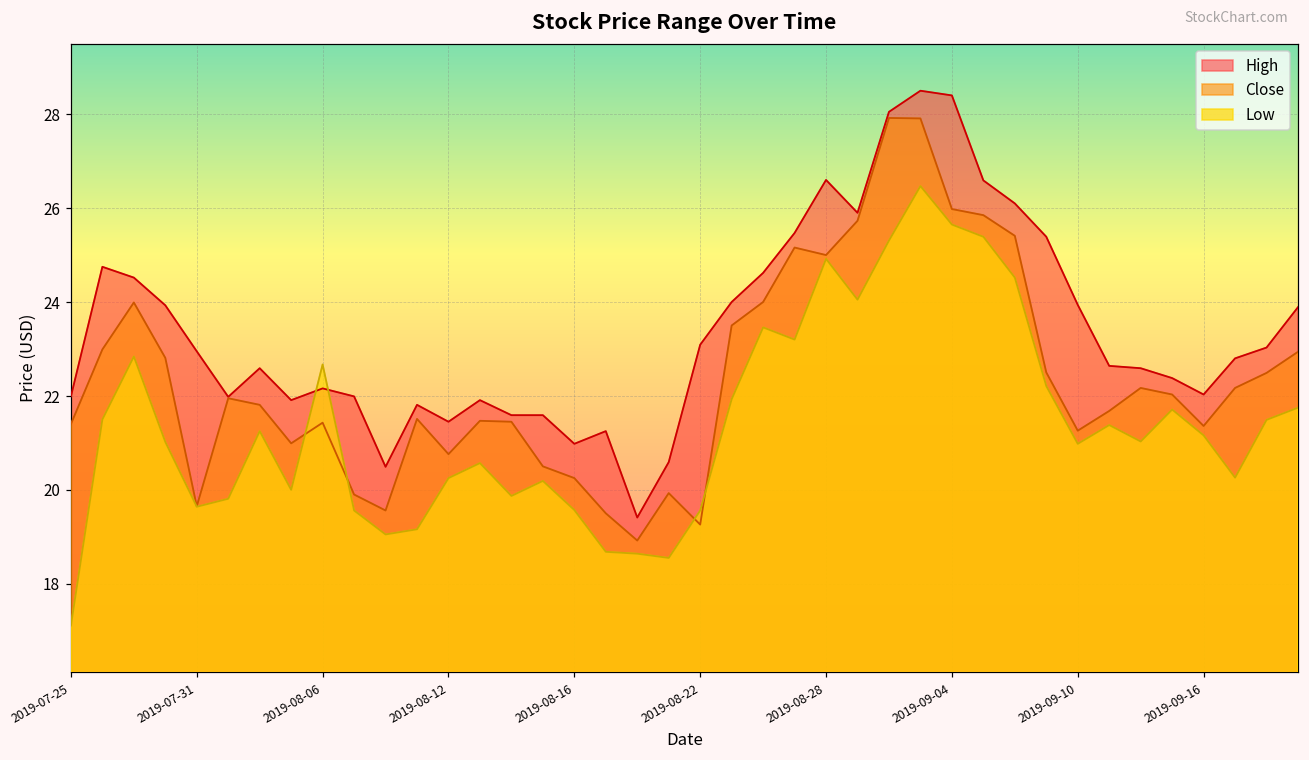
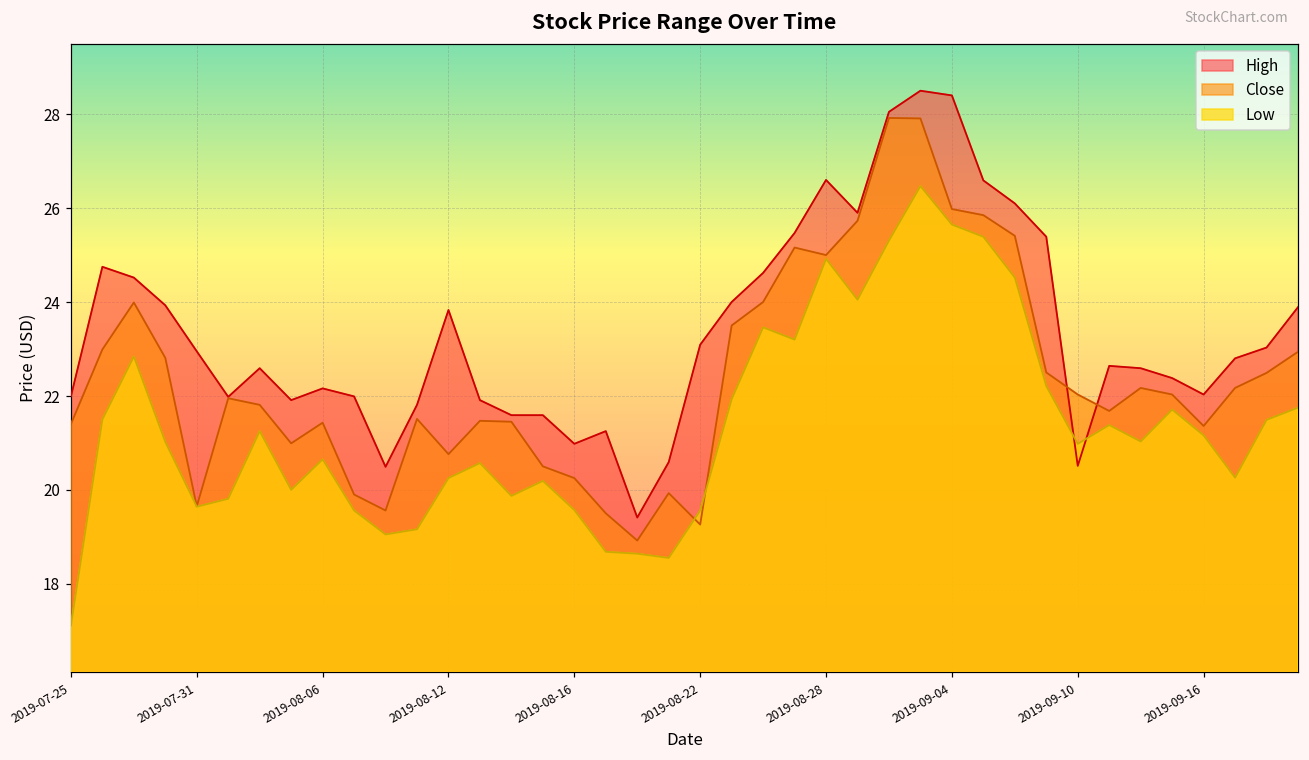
Low, 2019-08-06: 22.7 -> 20.7
High, 2019-08-12: 21.5 -> 23.8
High, 2019-09-10: 23.9 -> 20.5
Close, 2019-09-10: 21.3 -> 22.0
